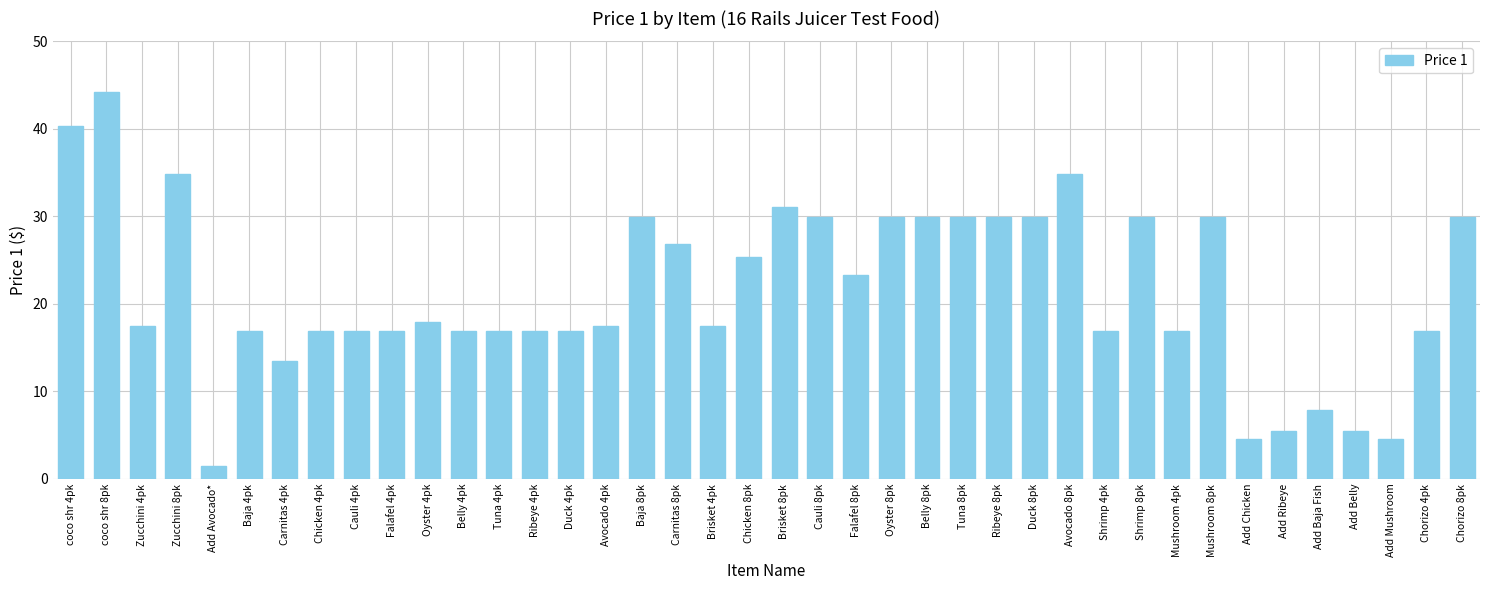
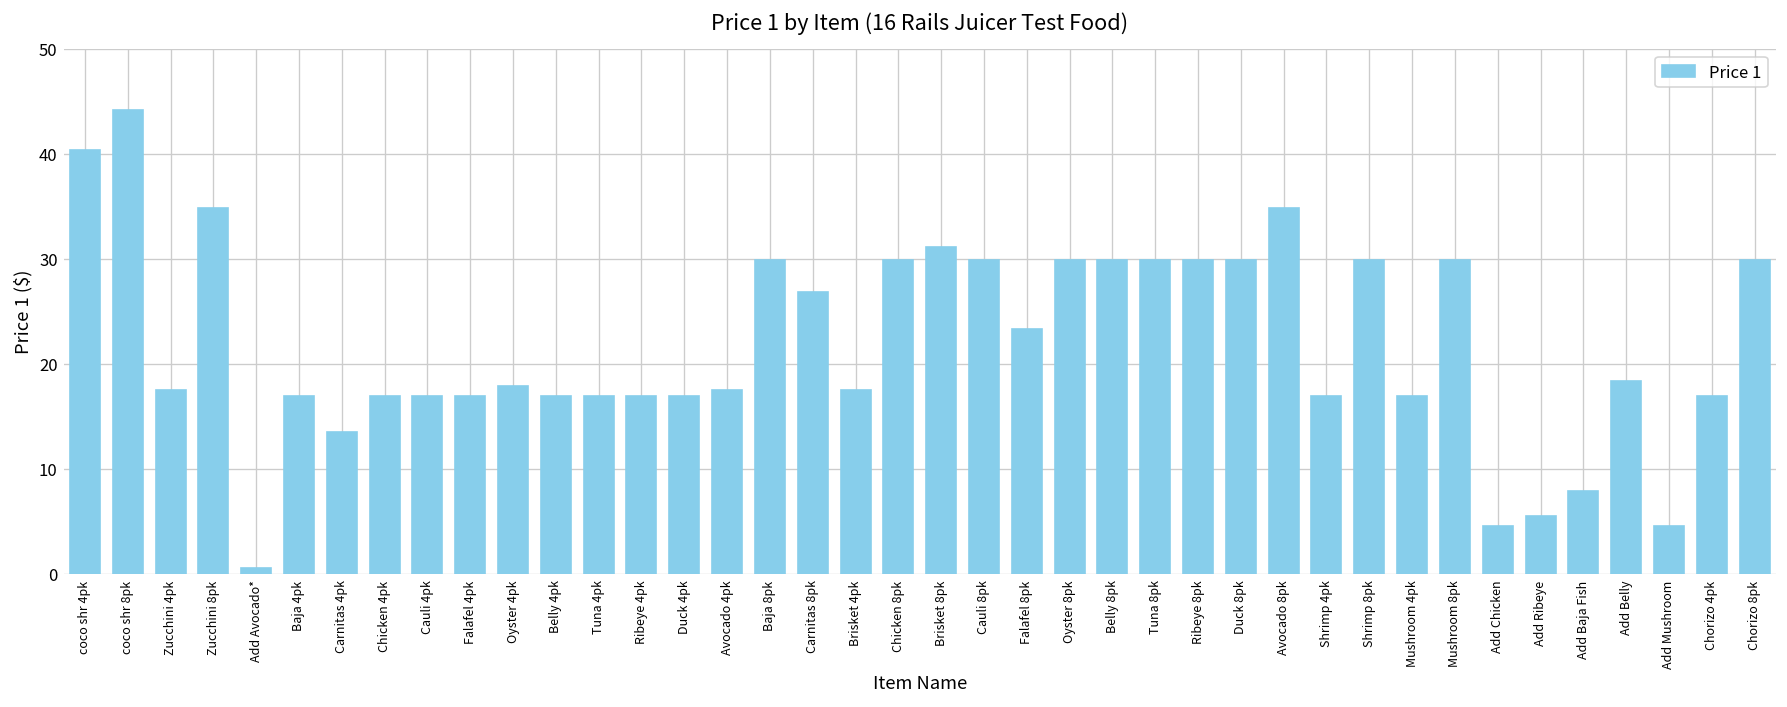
Add Avocado*: 2 -> 1
Chicken 8pk: 25 -> 30
Add Belly: 6 -> 18
